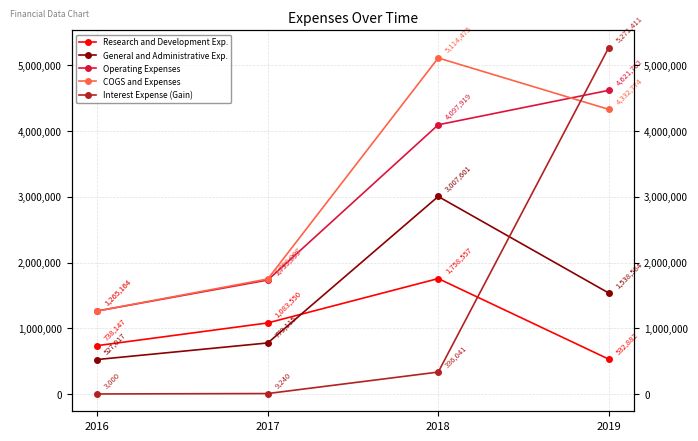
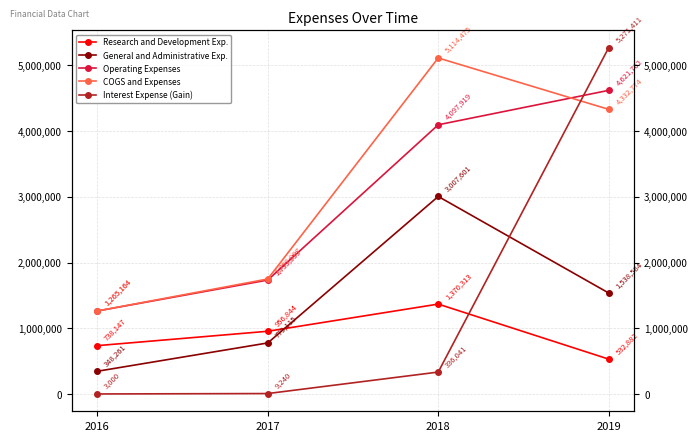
General and Administrative Exp., 2016: 527,017 -> 348,261
Research and Development Exp., 2017: 1,083,550 -> 956,844
Research and Development Exp., 2018: 1,758,557 -> 1,370,313
